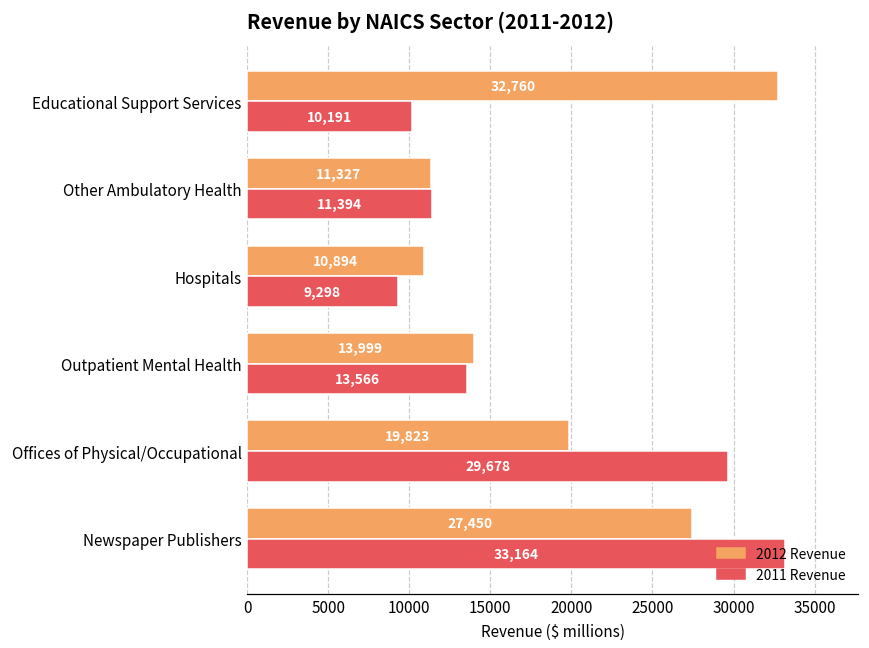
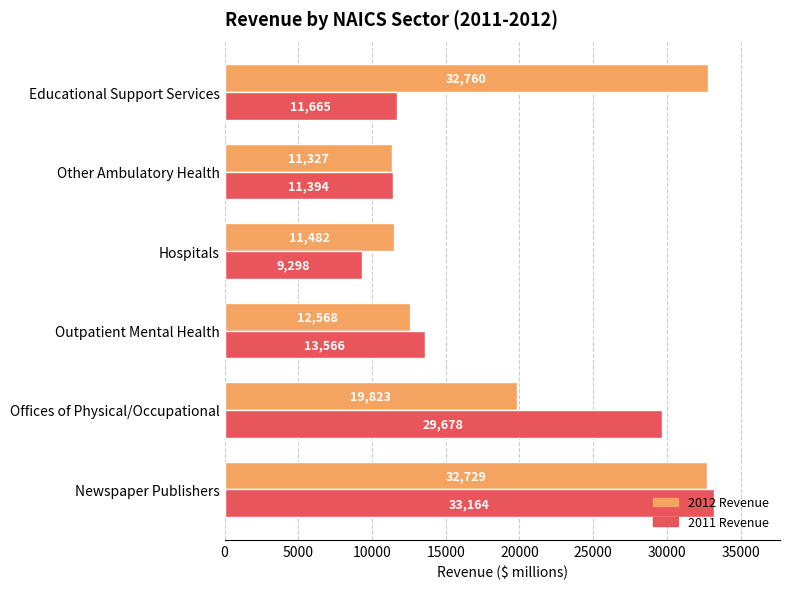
2011 Revenue, Educational Support Services: 10,191 -> 11,665
2012 Revenue, Hospitals: 10,894 -> 11,482
2012 Revenue, Outpatient Mental Health: 13,999 -> 12,568
2012 Revenue, Newspaper Publishers: 27,450 -> 32,729
